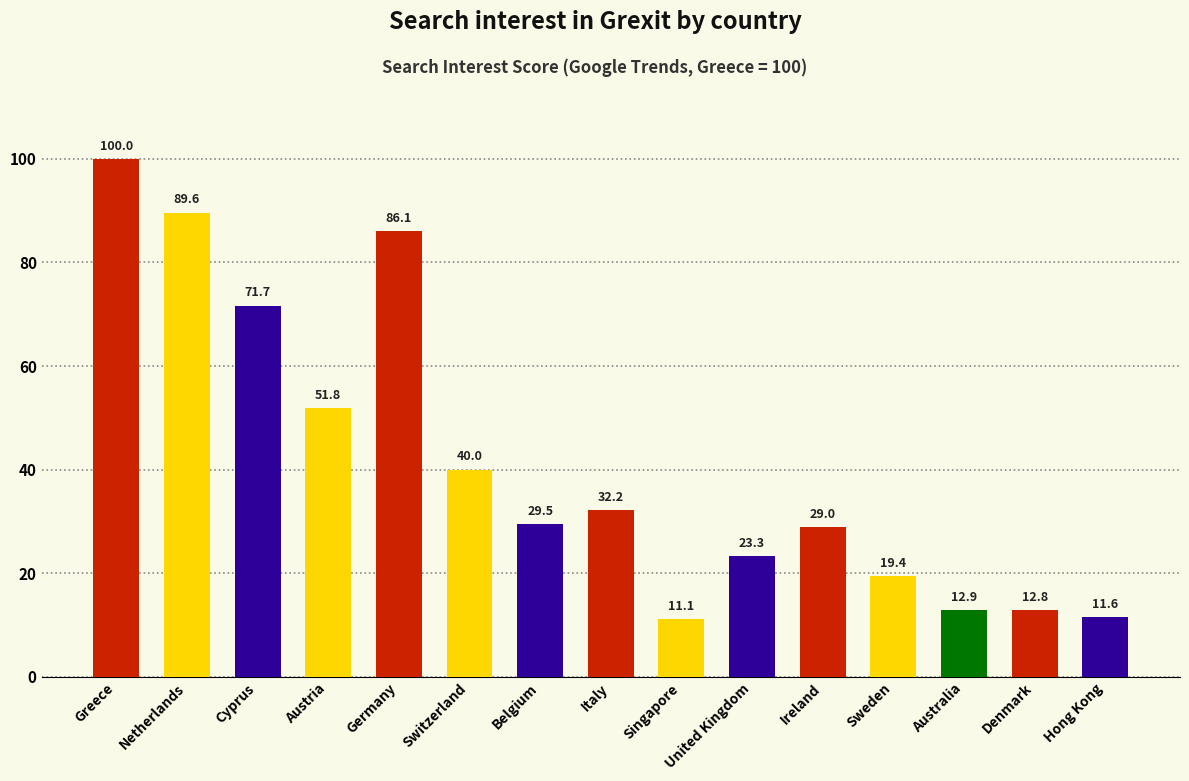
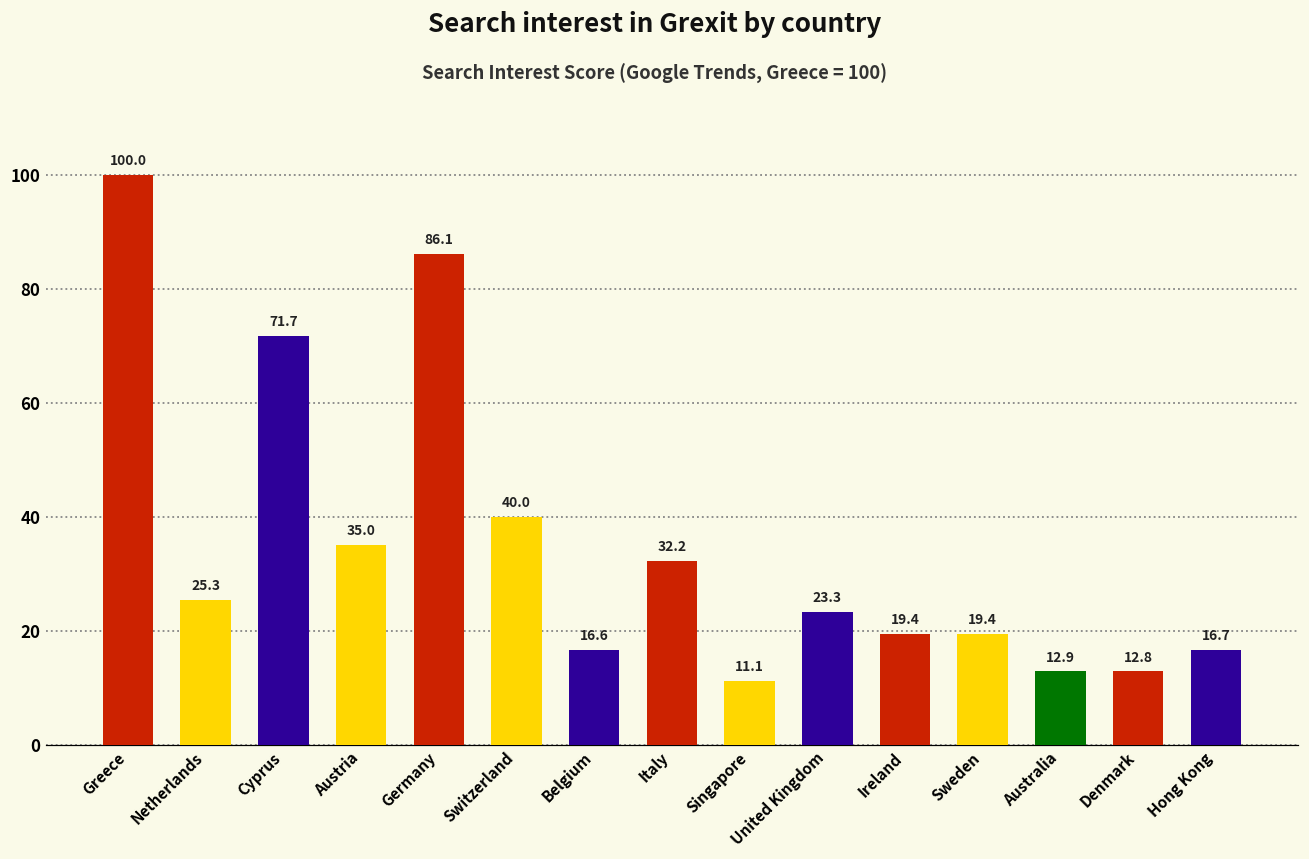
Netherlands: 89.6 -> 25.3
Austria: 51.8 -> 35.0
Belgium: 29.5 -> 16.6
Ireland: 29.0 -> 19.4
Hong Kong: 11.6 -> 16.7
